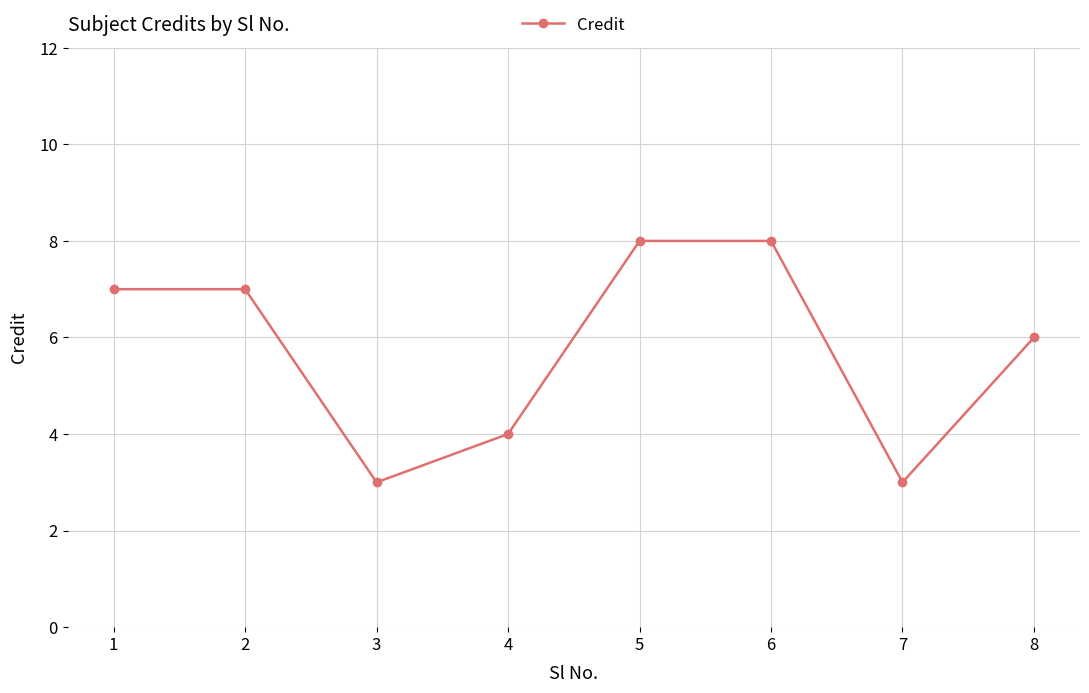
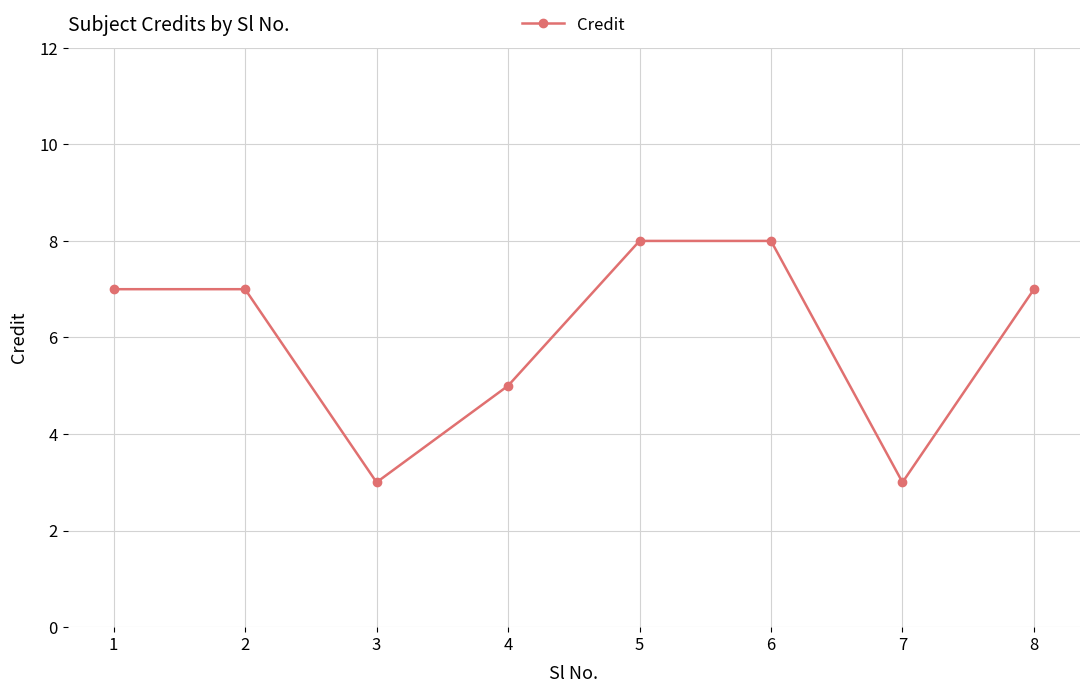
4: 4 -> 5
8: 6 -> 7
